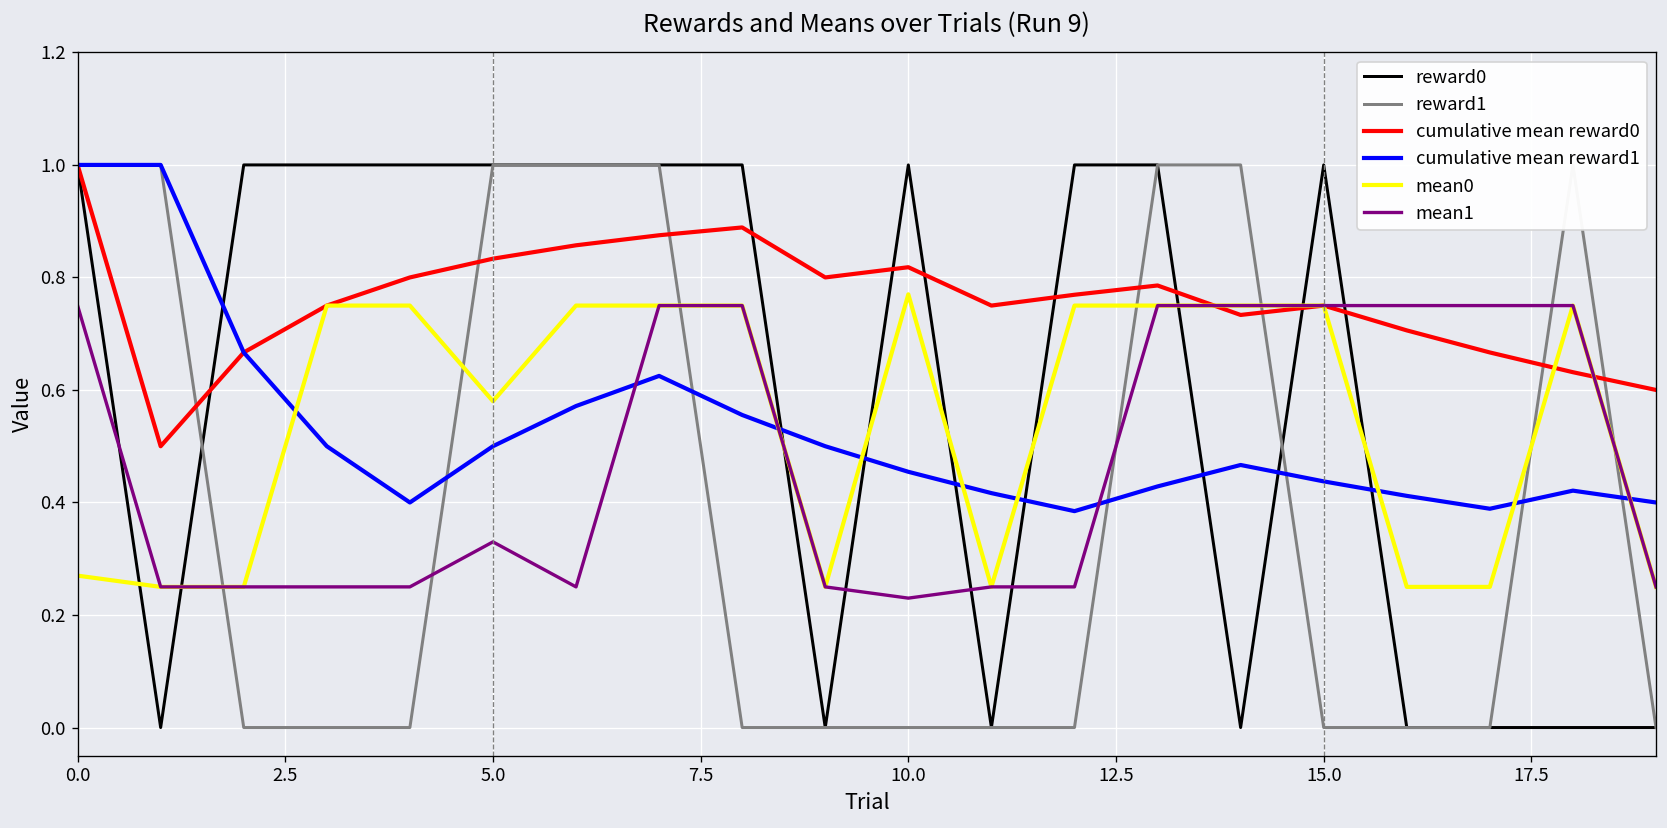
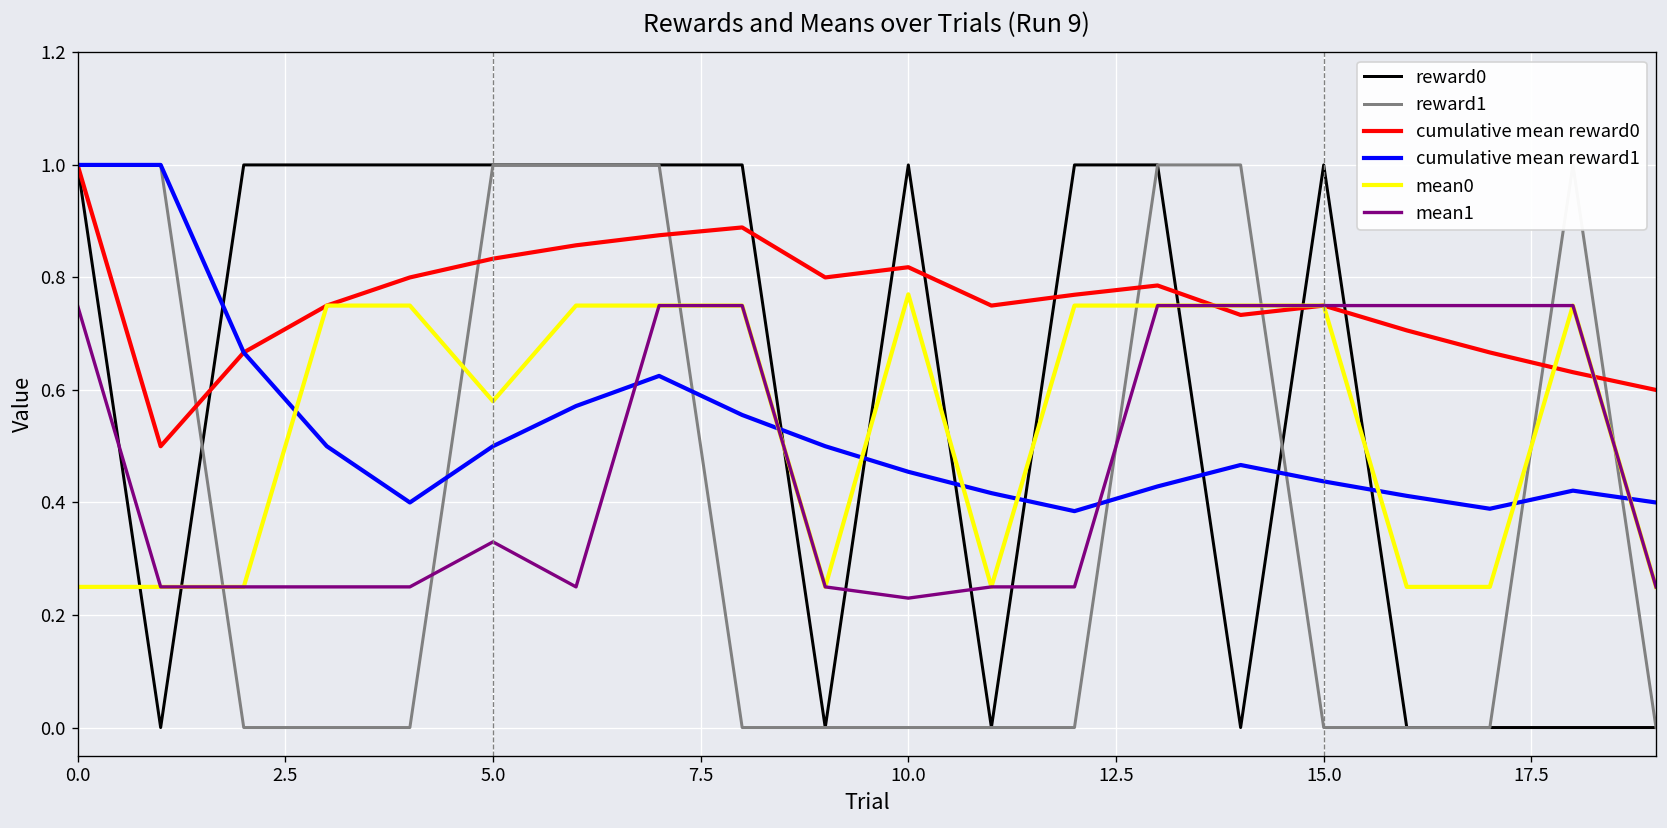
mean0, 0.0: 0.27 -> 0.25
